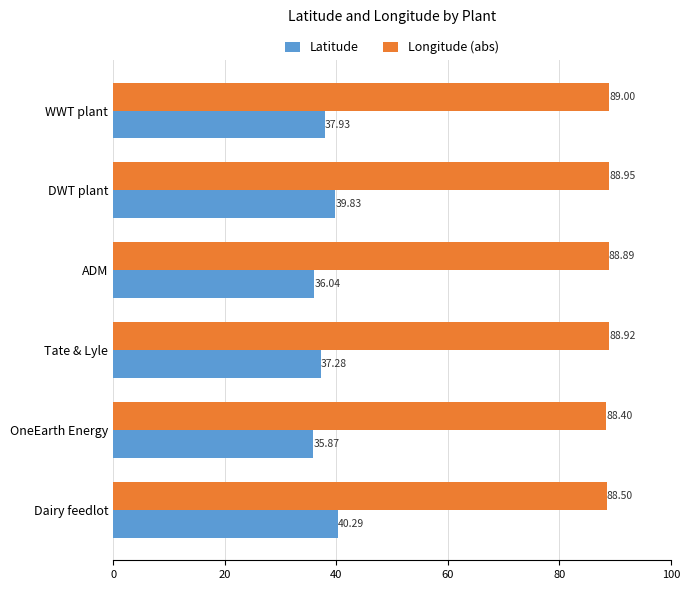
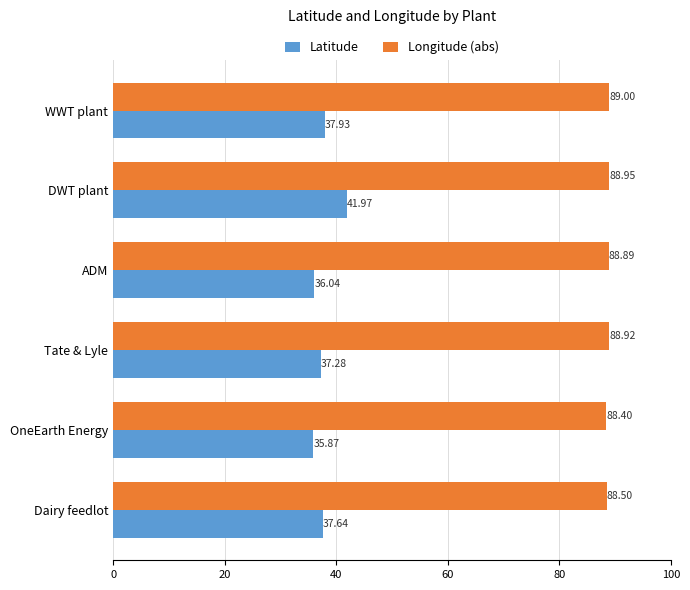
Latitude, DWT plant: 39.83 -> 41.97
Latitude, Dairy feedlot: 40.29 -> 37.64
